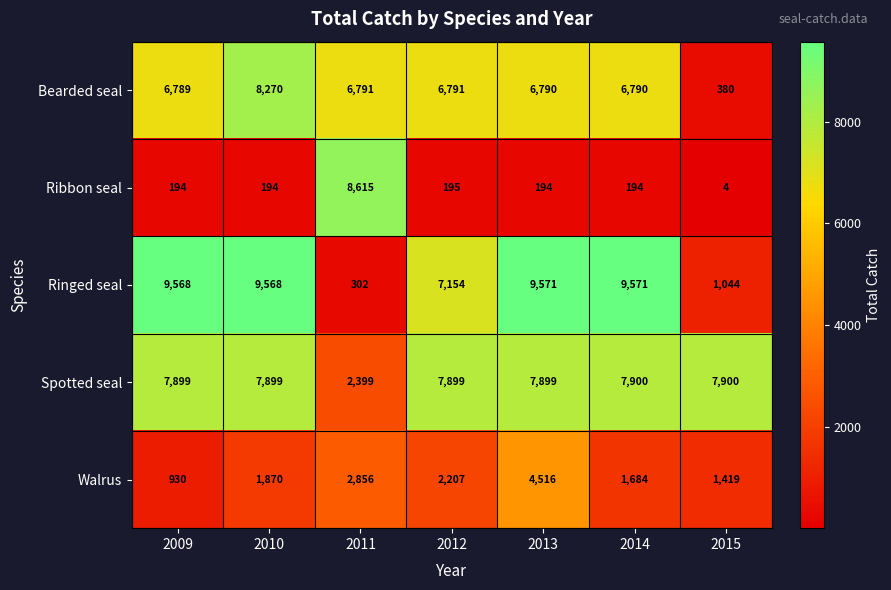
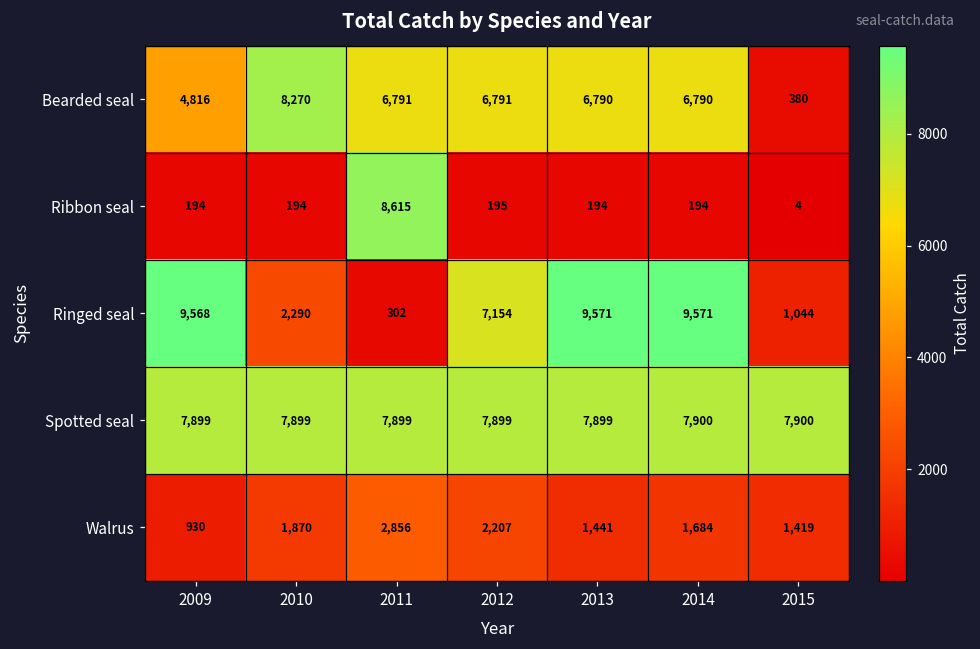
Bearded seal, 2009: 6,789 -> 4,816
Ringed seal, 2010: 9,568 -> 2,290
Spotted seal, 2011: 2,399 -> 7,899
Walrus, 2013: 4,516 -> 1,441
